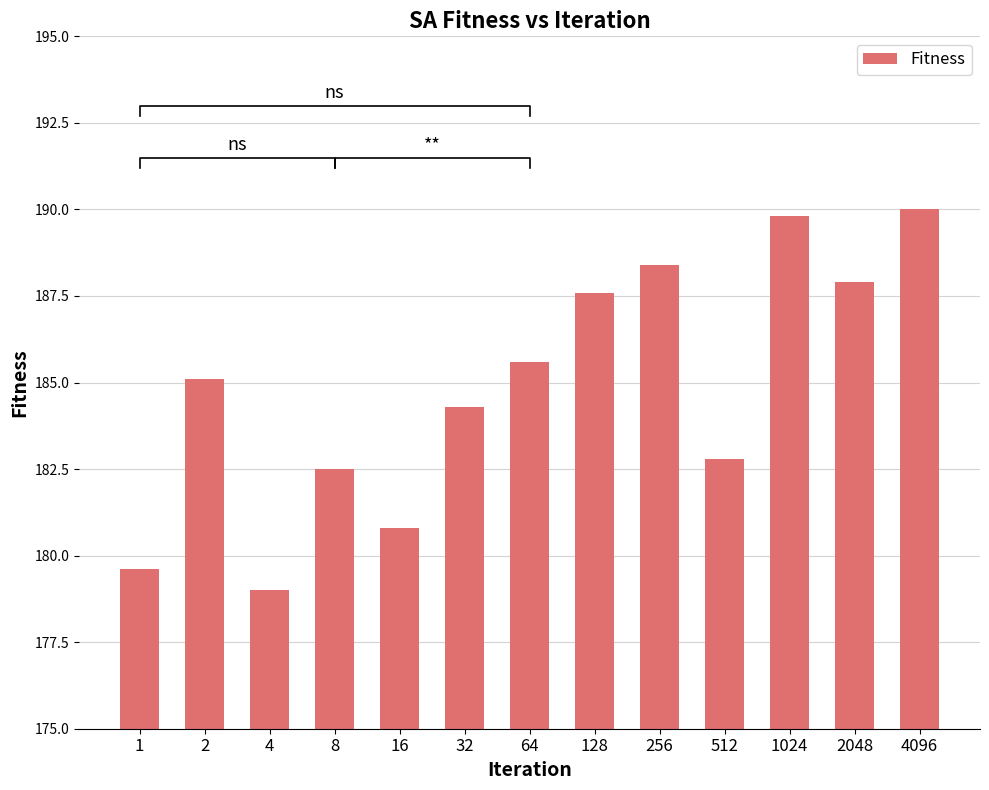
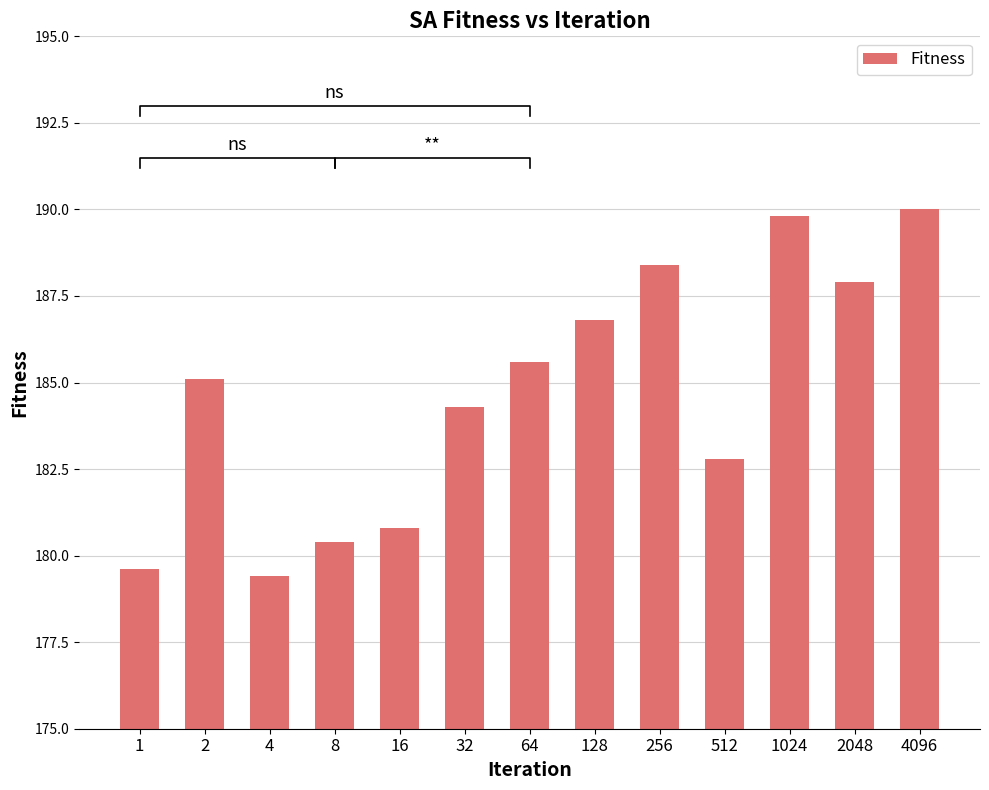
Fitness, 4: 179.0 -> 179.4
Fitness, 8: 182.5 -> 180.4
Fitness, 128: 187.6 -> 186.8
